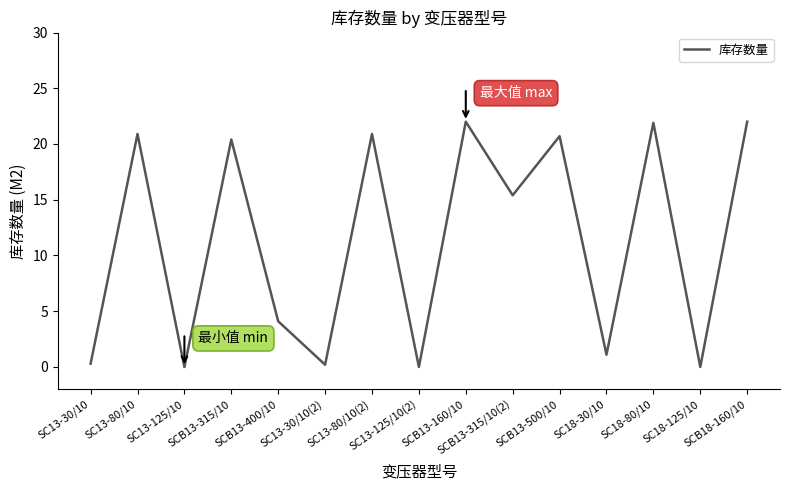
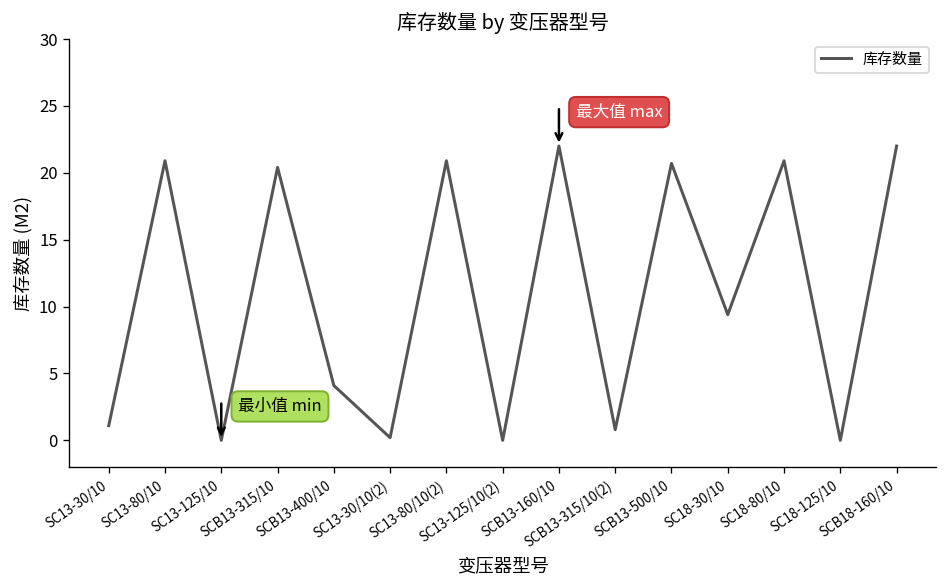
SC13-30/10: 0.3 -> 1.1
SCB13-315/10(2): 15.4 -> 0.8
SC18-30/10: 1.1 -> 9.4
SC18-80/10: 21.9 -> 20.9
